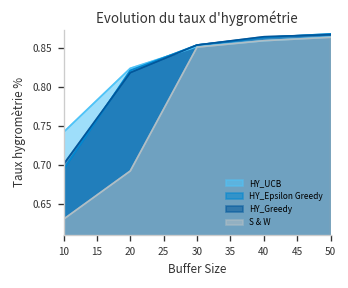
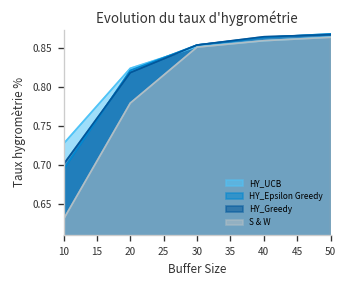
HY_UCB, 10: 0.74 -> 0.73
S & W, 20: 0.69 -> 0.78
